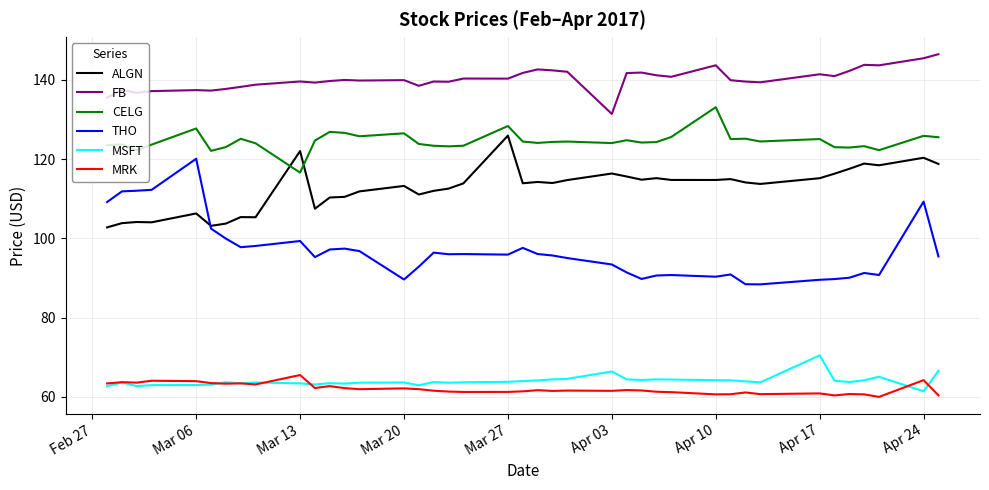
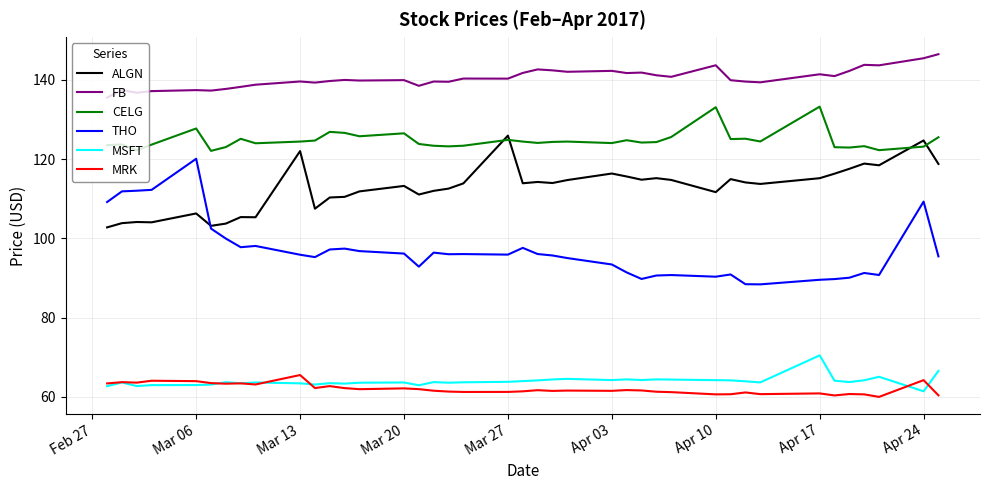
CELG, Mar 13: 117 -> 124
THO, Mar 13: 99 -> 96
THO, Mar 20: 90 -> 96
CELG, Mar 27: 128 -> 125
FB, Apr 03: 131 -> 142
MSFT, Apr 03: 66 -> 64
ALGN, Apr 10: 115 -> 112
CELG, Apr 17: 125 -> 133
ALGN, Apr 24: 120 -> 125
CELG, Apr 24: 126 -> 123
